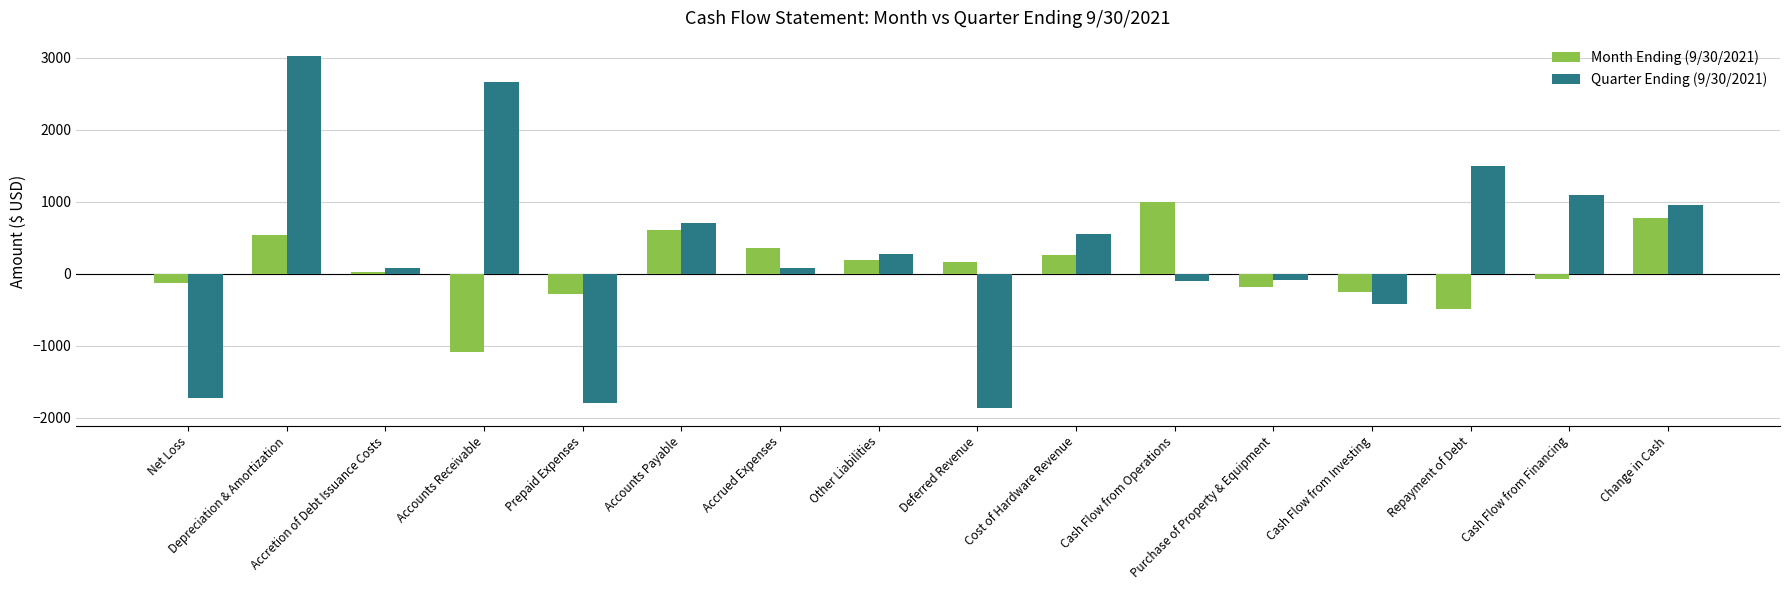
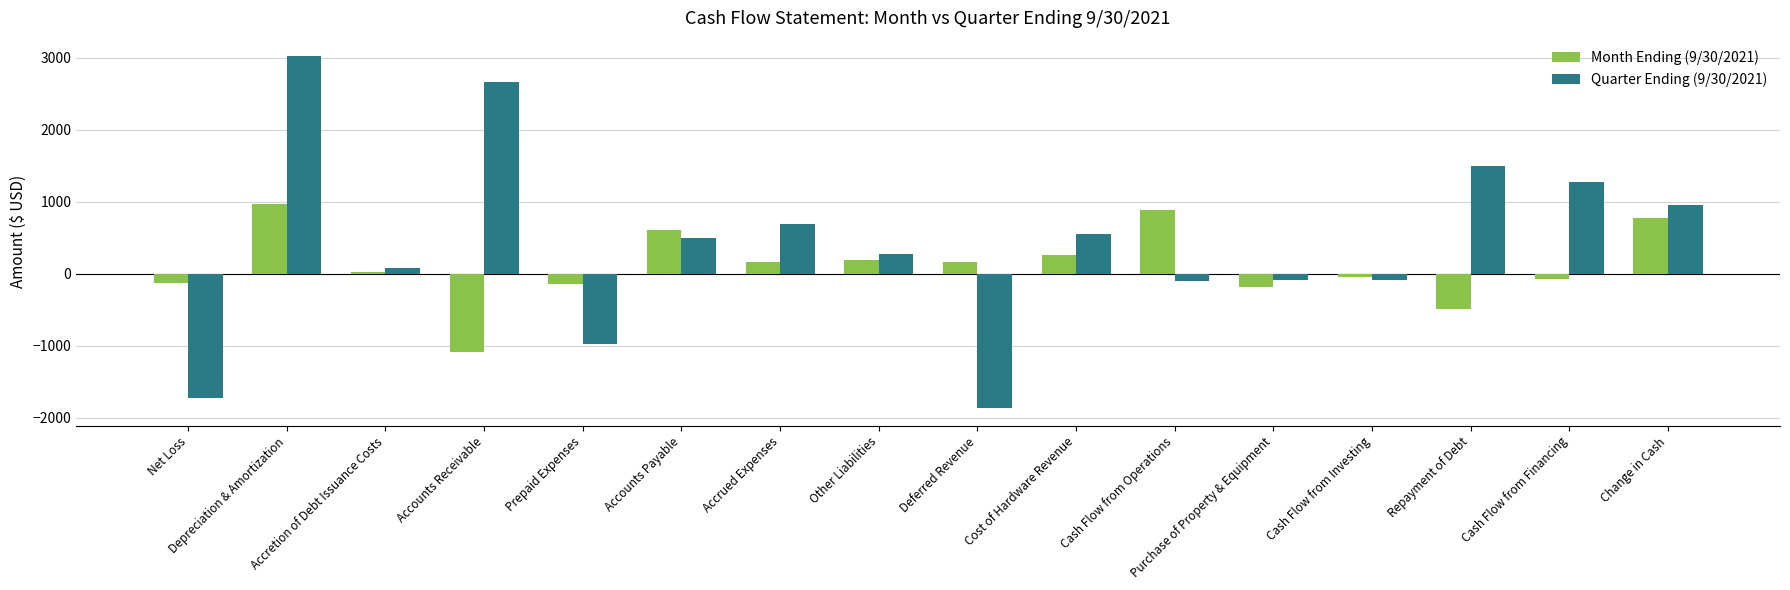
Month Ending (9/30/2021), Depreciation & Amortization: 500 -> 1000
Month Ending (9/30/2021), Prepaid Expenses: -300 -> -100
Quarter Ending (9/30/2021), Prepaid Expenses: -1800 -> -1000
Quarter Ending (9/30/2021), Accounts Payable: 700 -> 500
Month Ending (9/30/2021), Accrued Expenses: 400 -> 200
Quarter Ending (9/30/2021), Accrued Expenses: 100 -> 700
Month Ending (9/30/2021), Cash Flow from Operations: 1000 -> 900
Month Ending (9/30/2021), Cash Flow from Investing: -300 -> 0
Quarter Ending (9/30/2021), Cash Flow from Investing: -400 -> -100
Quarter Ending (9/30/2021), Cash Flow from Financing: 1100 -> 1300
